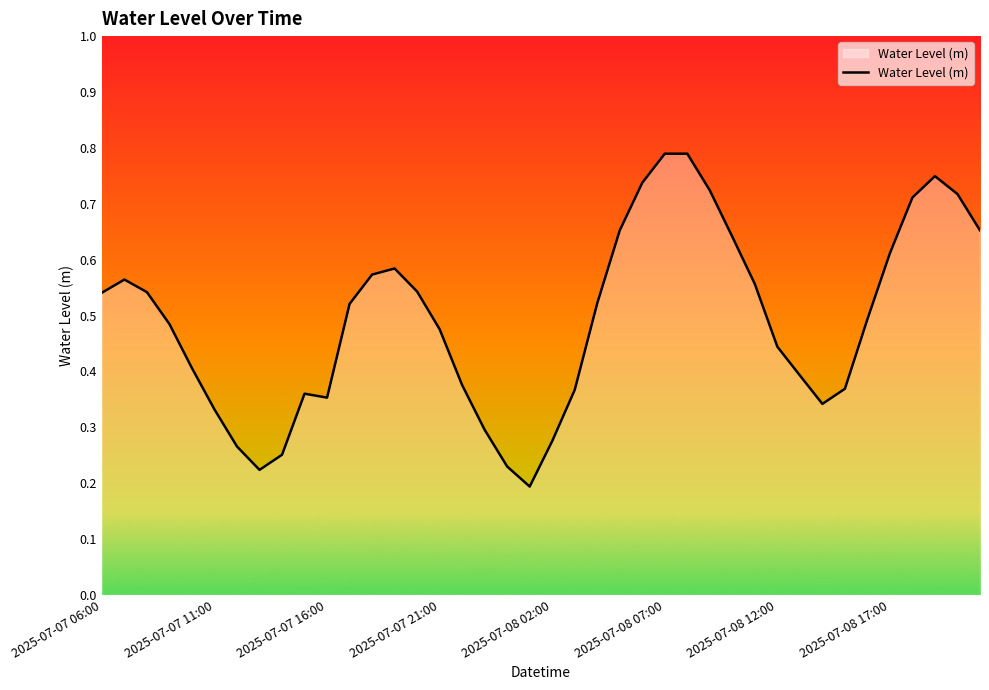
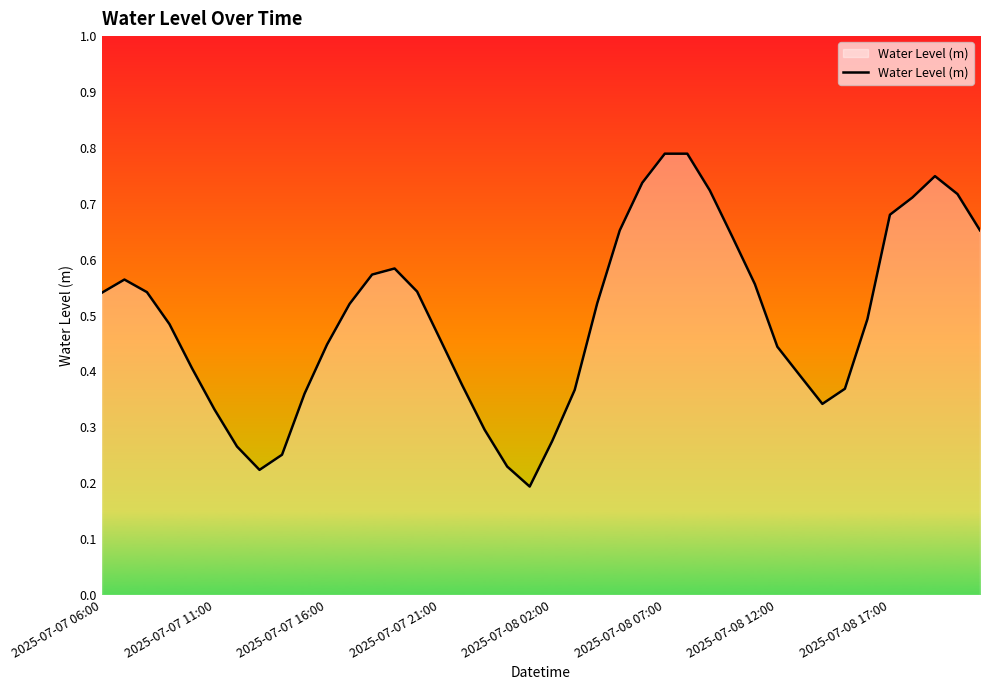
2025-07-07 16:00: 0.35 -> 0.45
2025-07-07 21:00: 0.48 -> 0.46
2025-07-08 17:00: 0.61 -> 0.68
